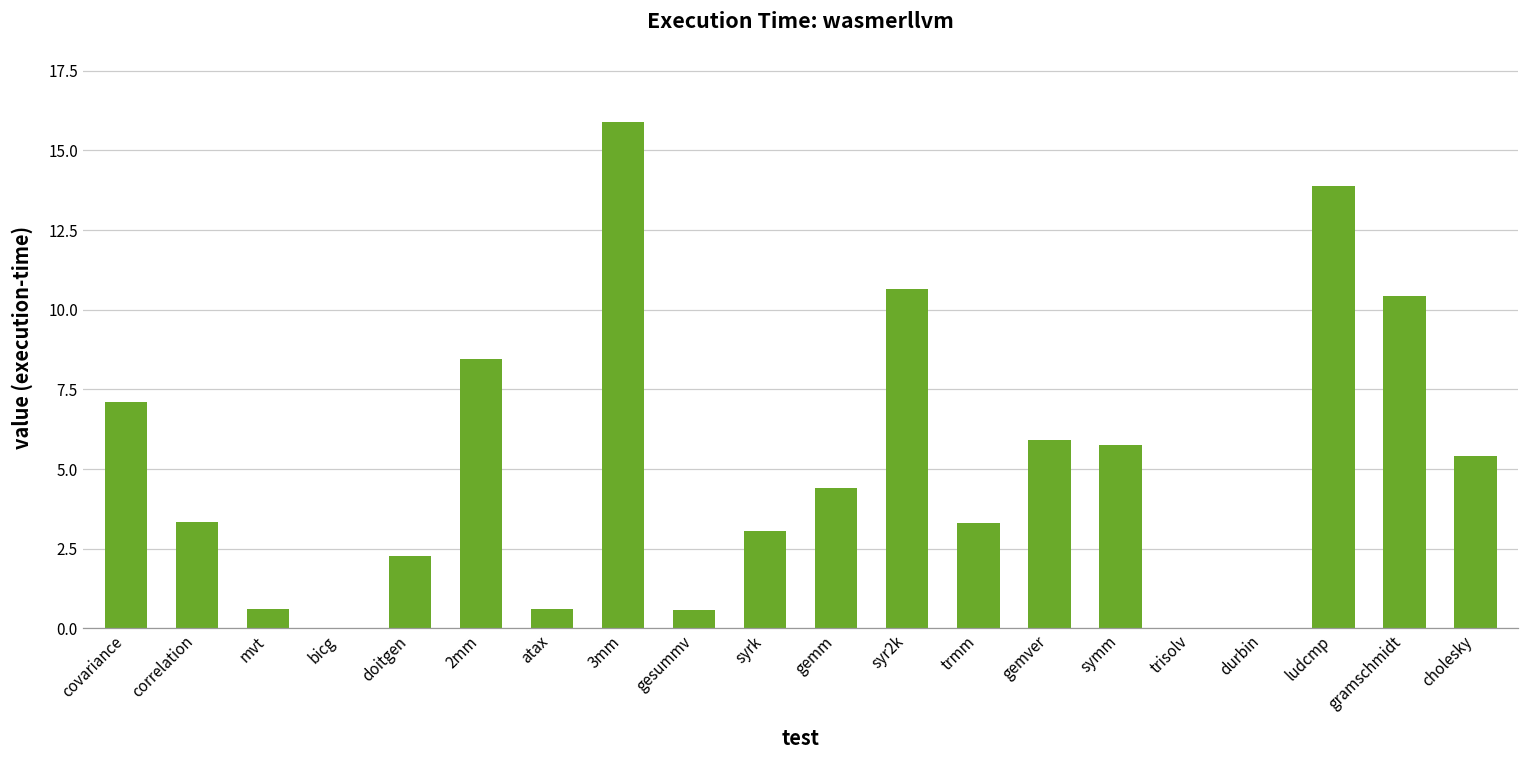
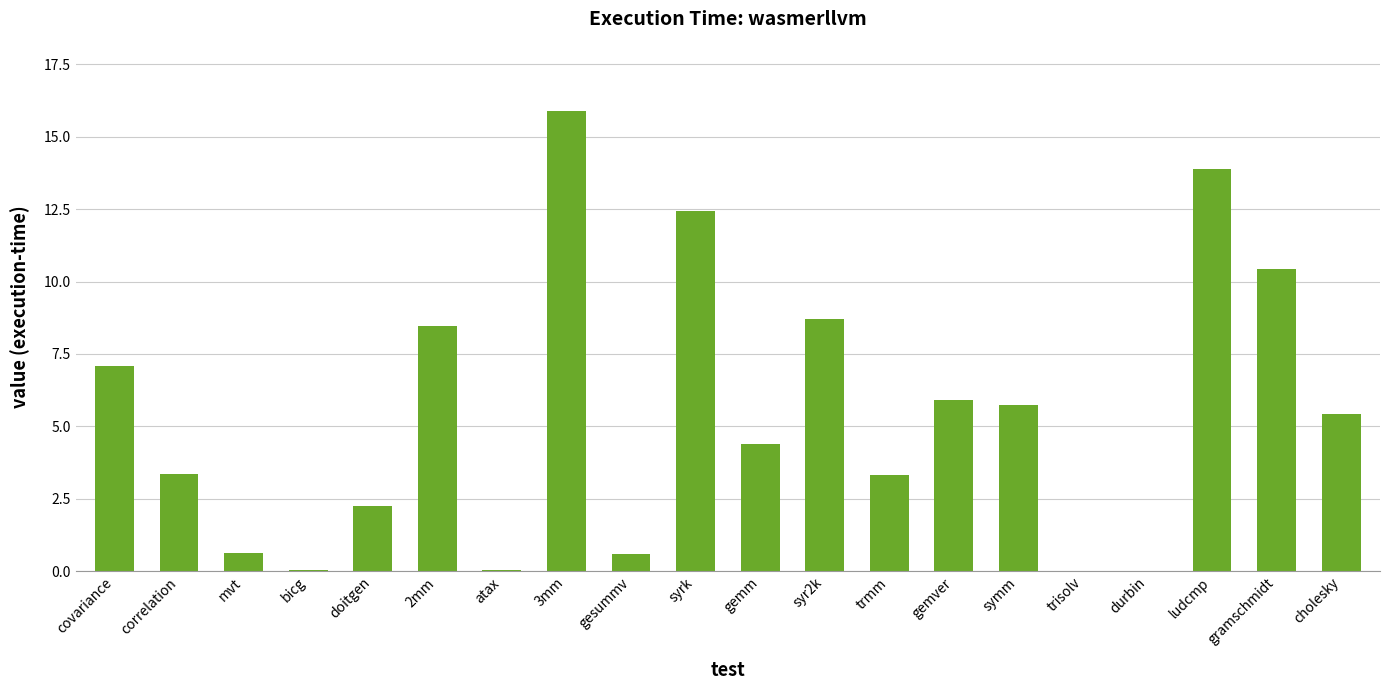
atax: 0.6 -> 0.0
syrk: 3.1 -> 12.4
syr2k: 10.7 -> 8.7
